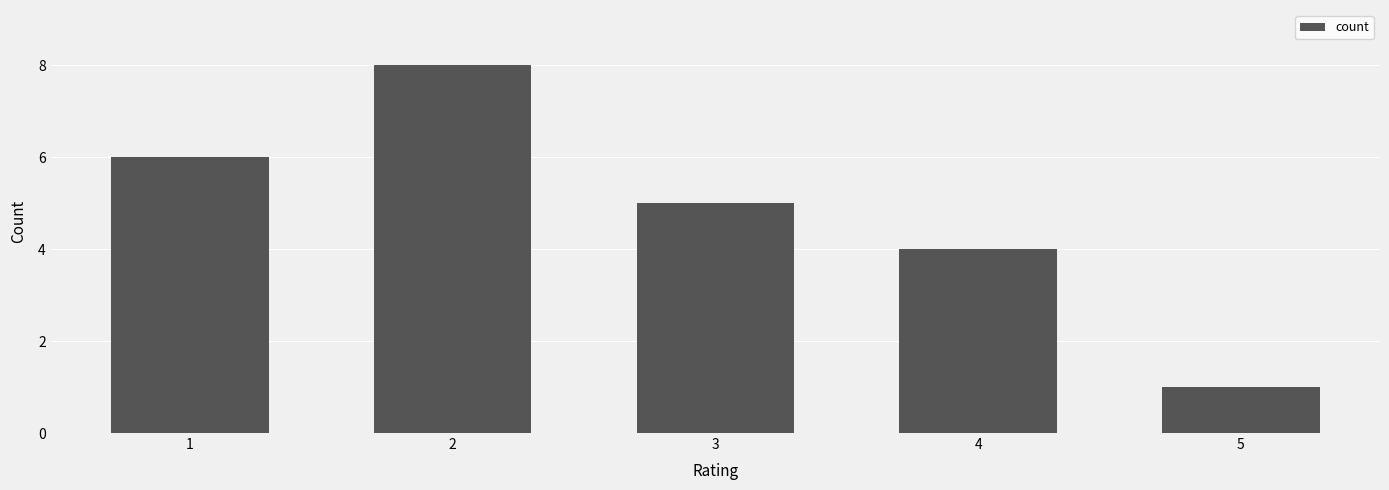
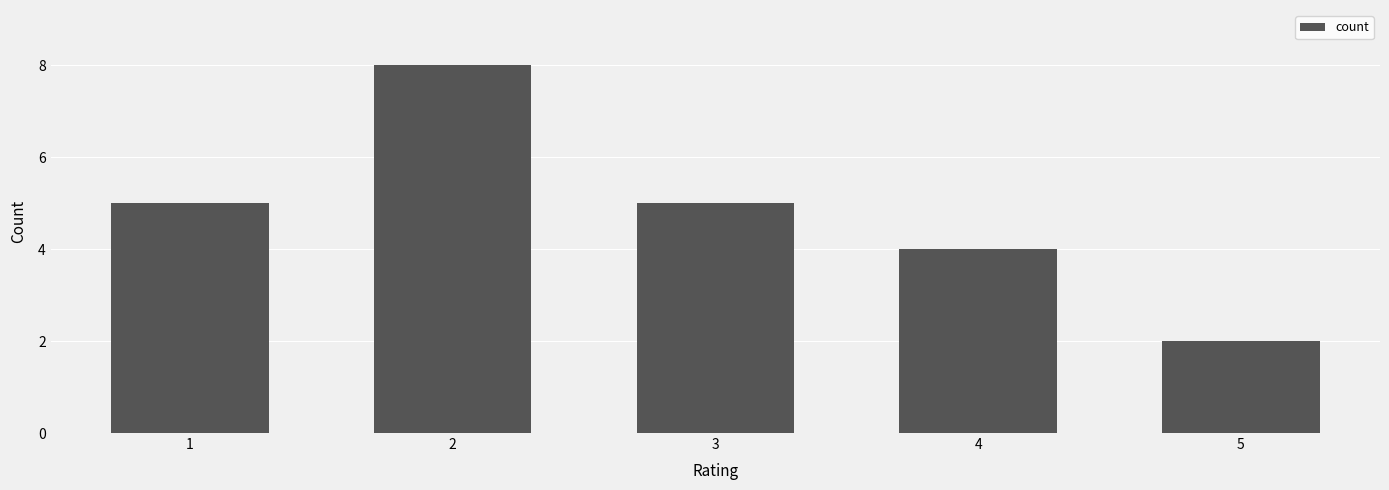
1: 6 -> 5
5: 1 -> 2
